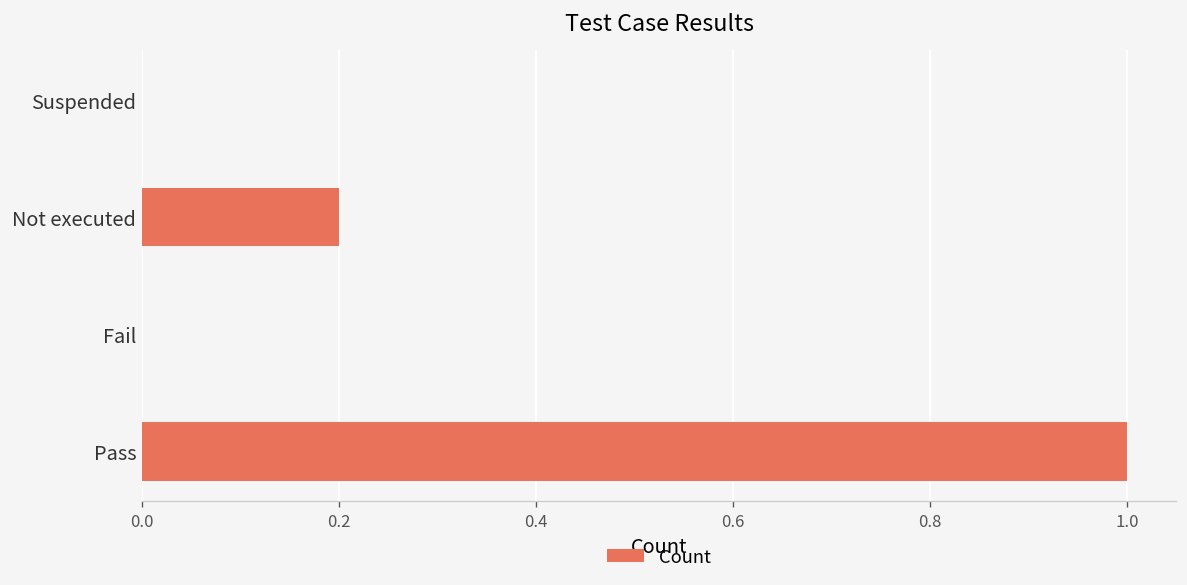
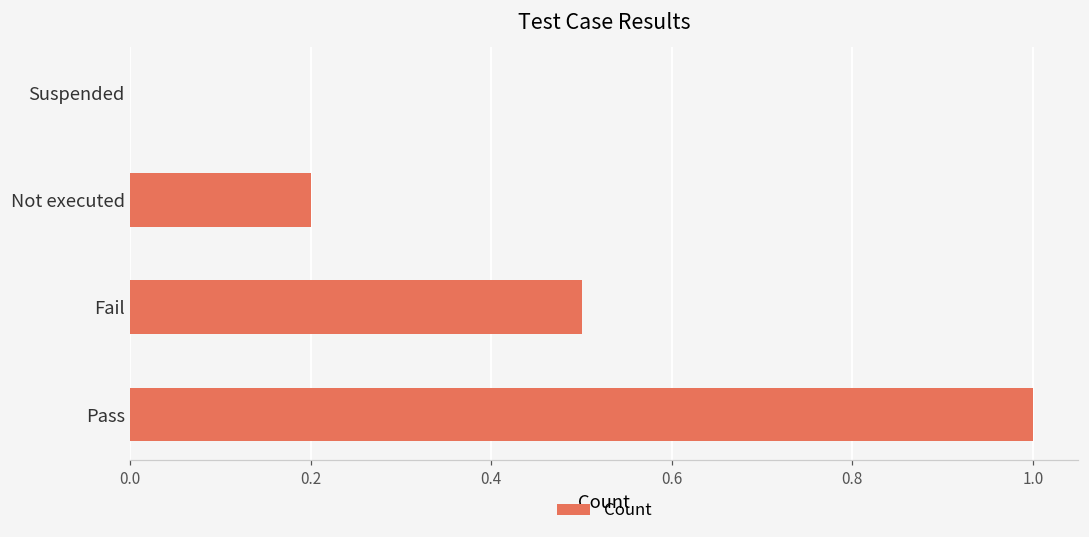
Fail: 0.0 -> 0.5
